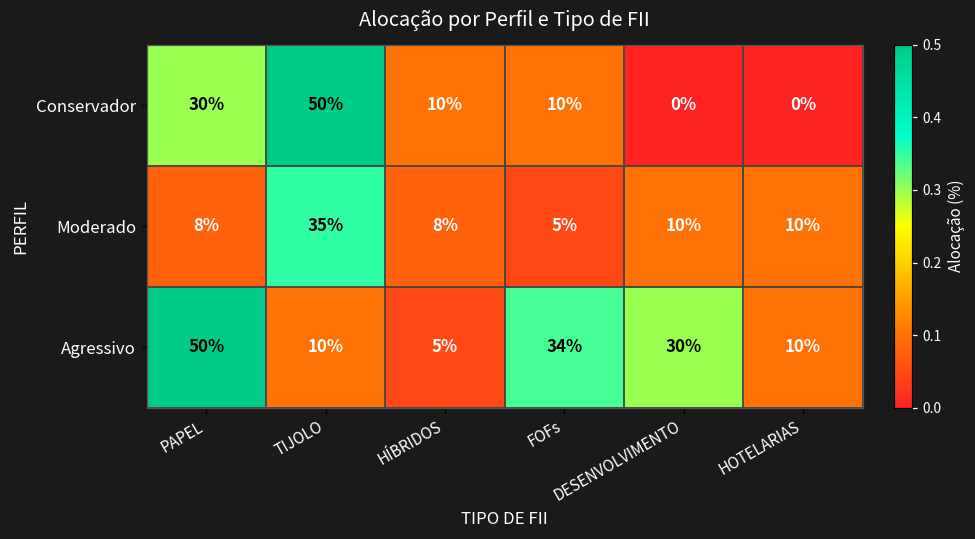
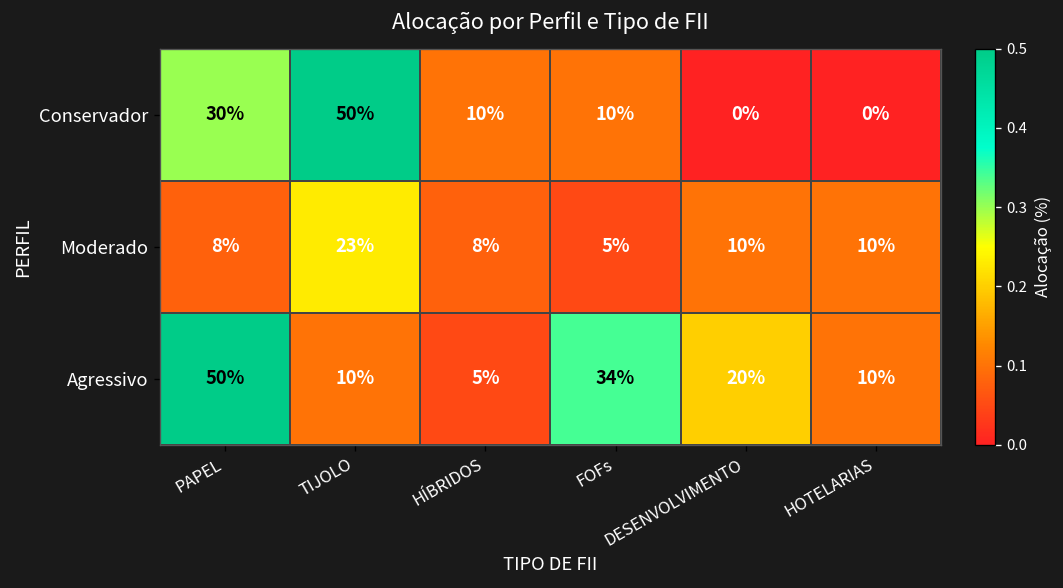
Moderado, TIJOLO: 35% -> 23%
Agressivo, DESENVOLVIMENTO: 30% -> 20%
